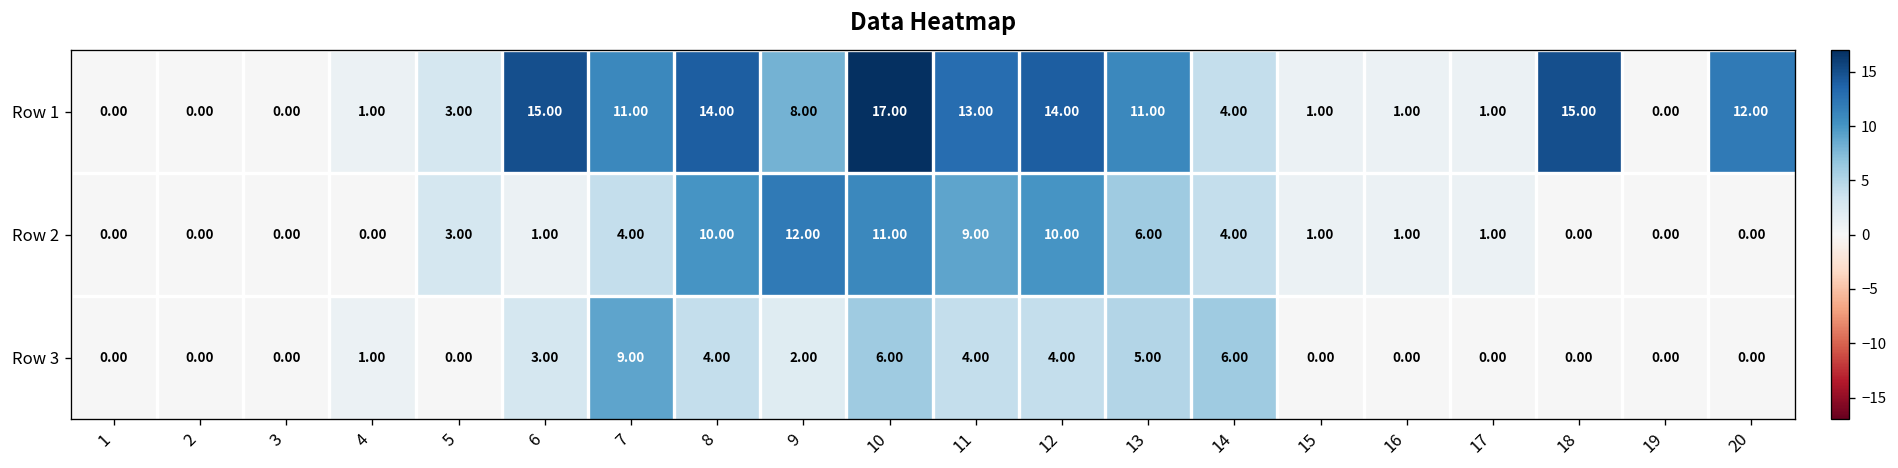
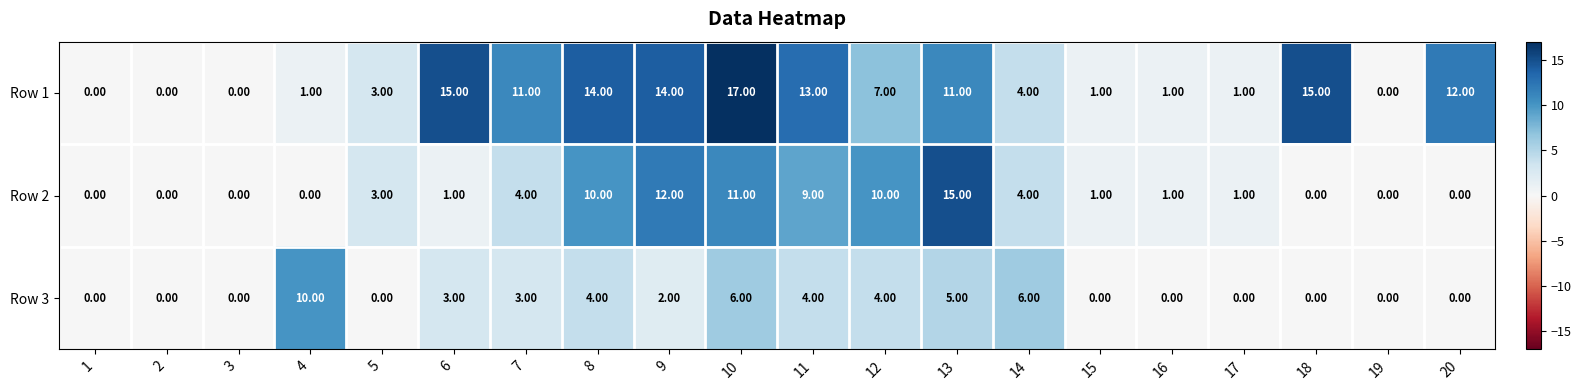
Row 1, 9: 8.00 -> 14.00
Row 1, 12: 14.00 -> 7.00
Row 2, 13: 6.00 -> 15.00
Row 3, 4: 1.00 -> 10.00
Row 3, 7: 9.00 -> 3.00
